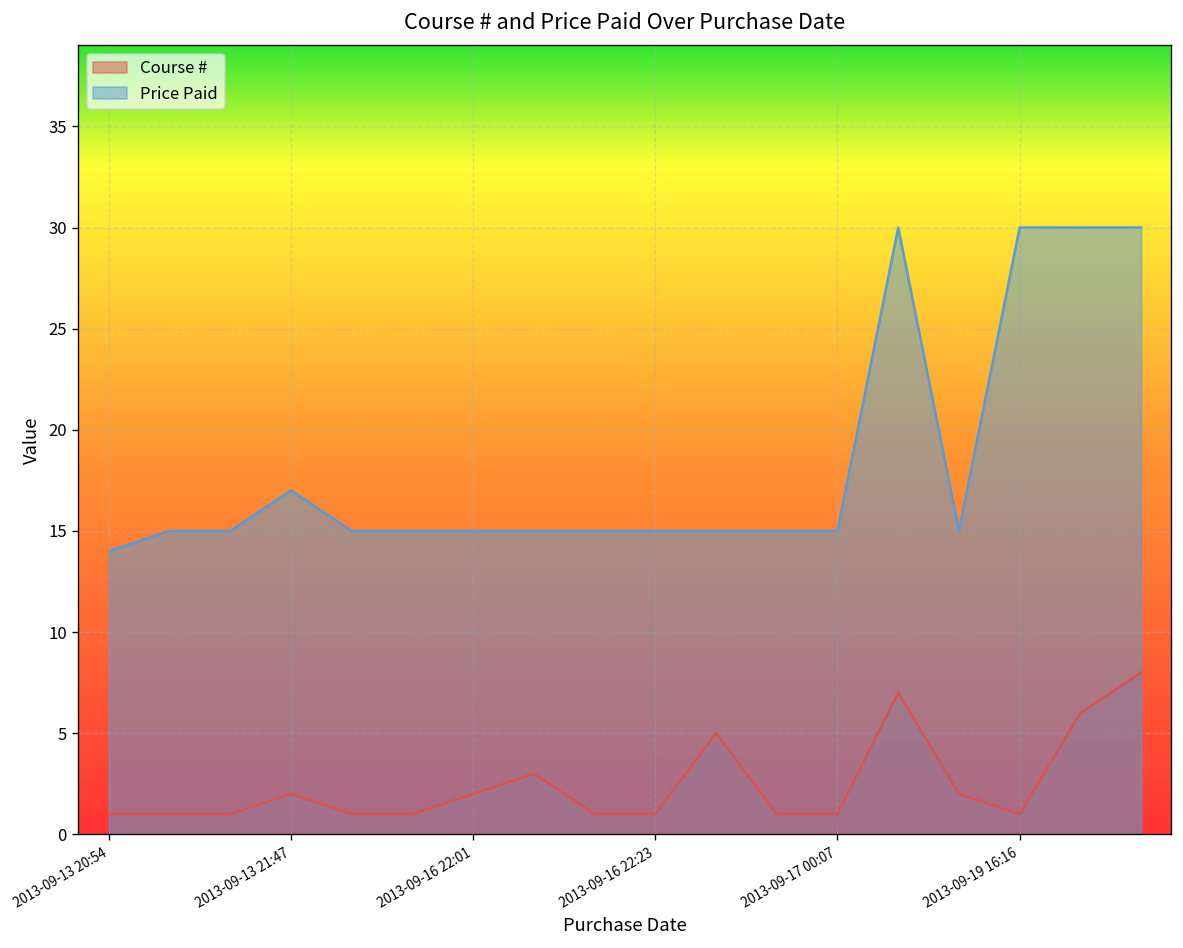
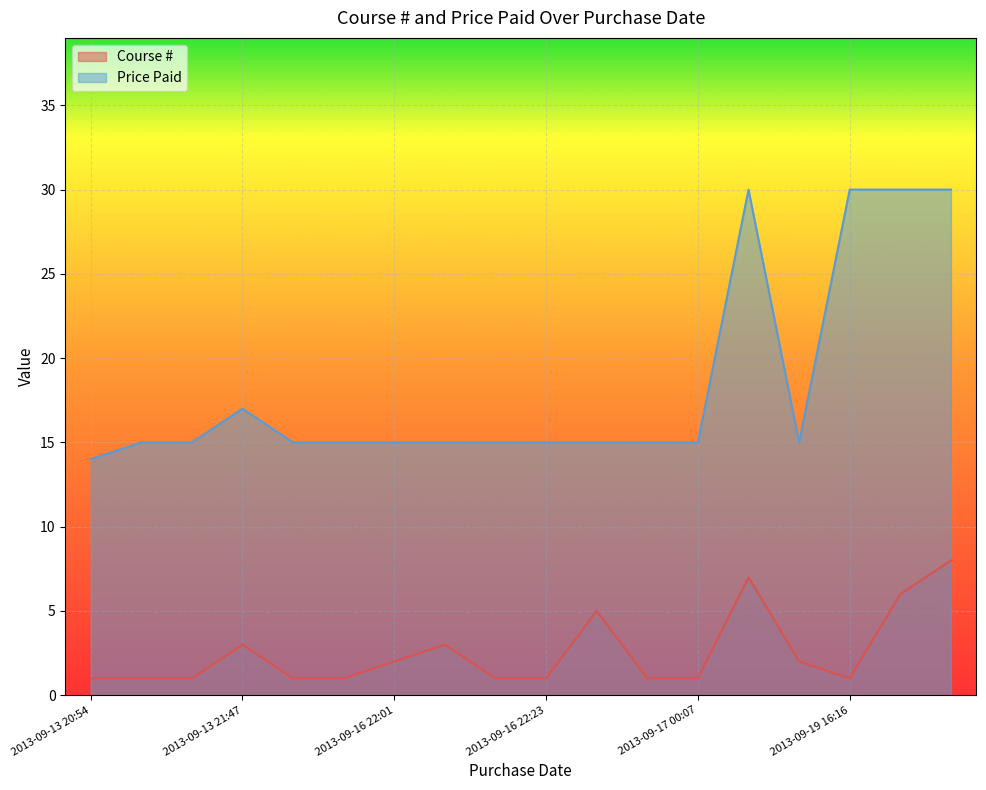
Course #, 2013-09-13 21:47: 2 -> 3
